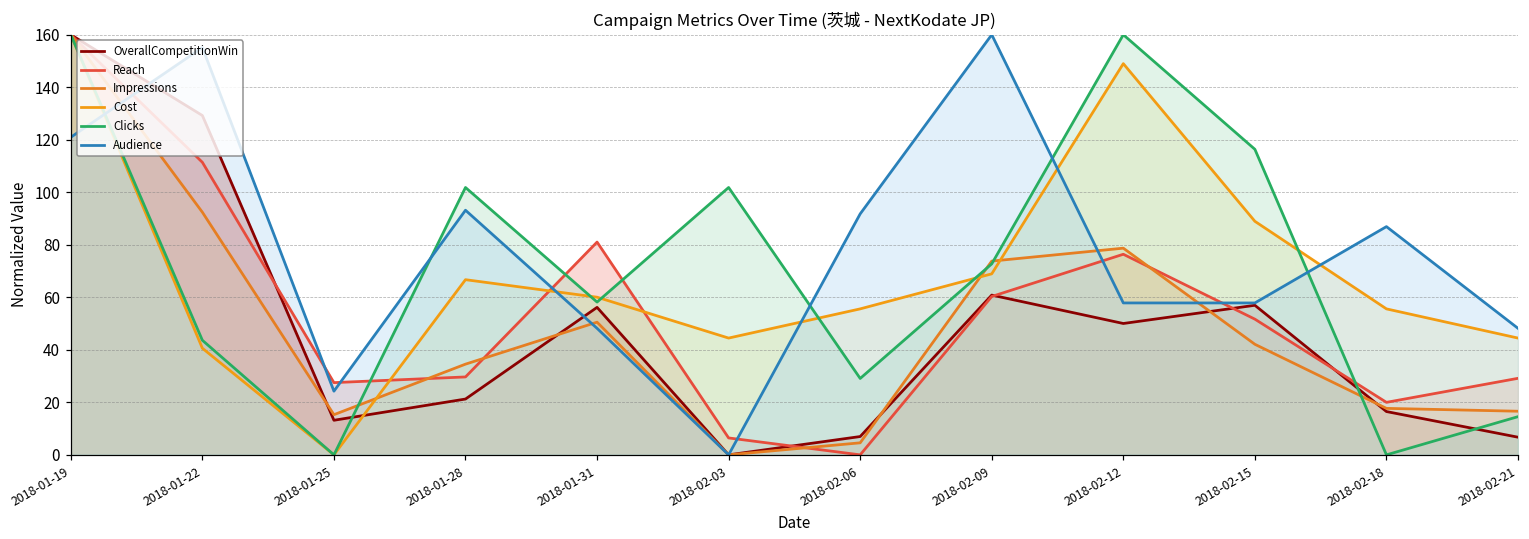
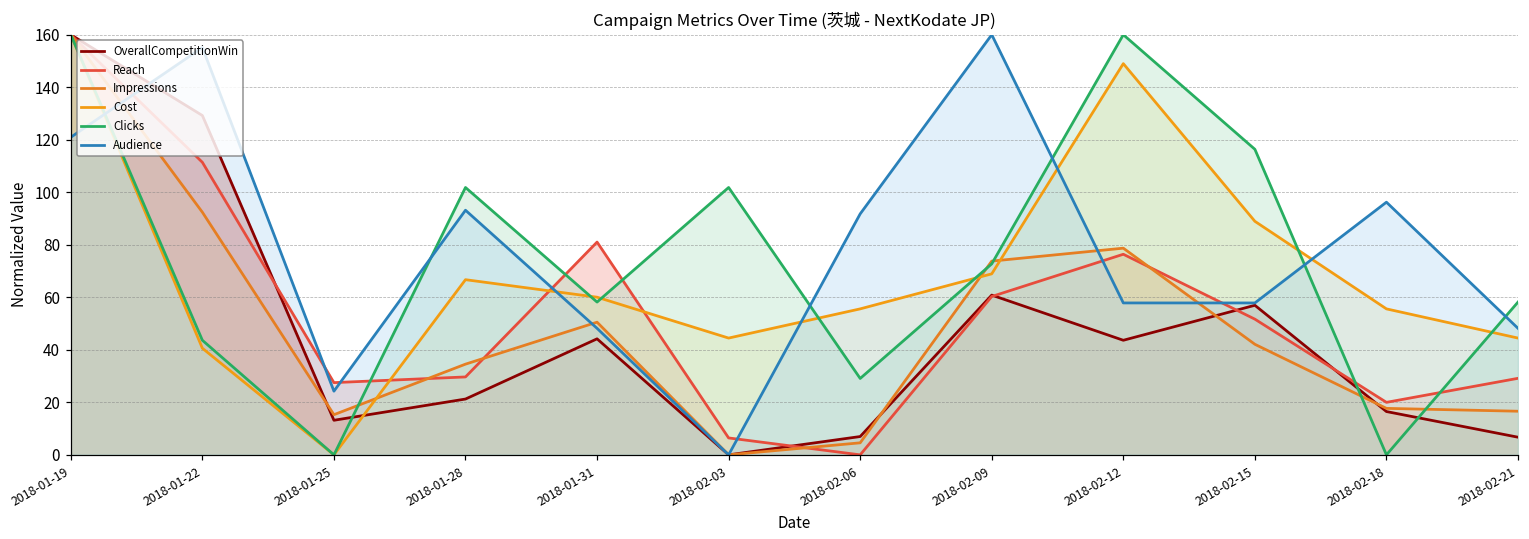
OverallCompetitionWin, 2018-01-31: 56 -> 44
OverallCompetitionWin, 2018-02-12: 50 -> 44
Audience, 2018-02-18: 87 -> 96
Clicks, 2018-02-21: 15 -> 58
